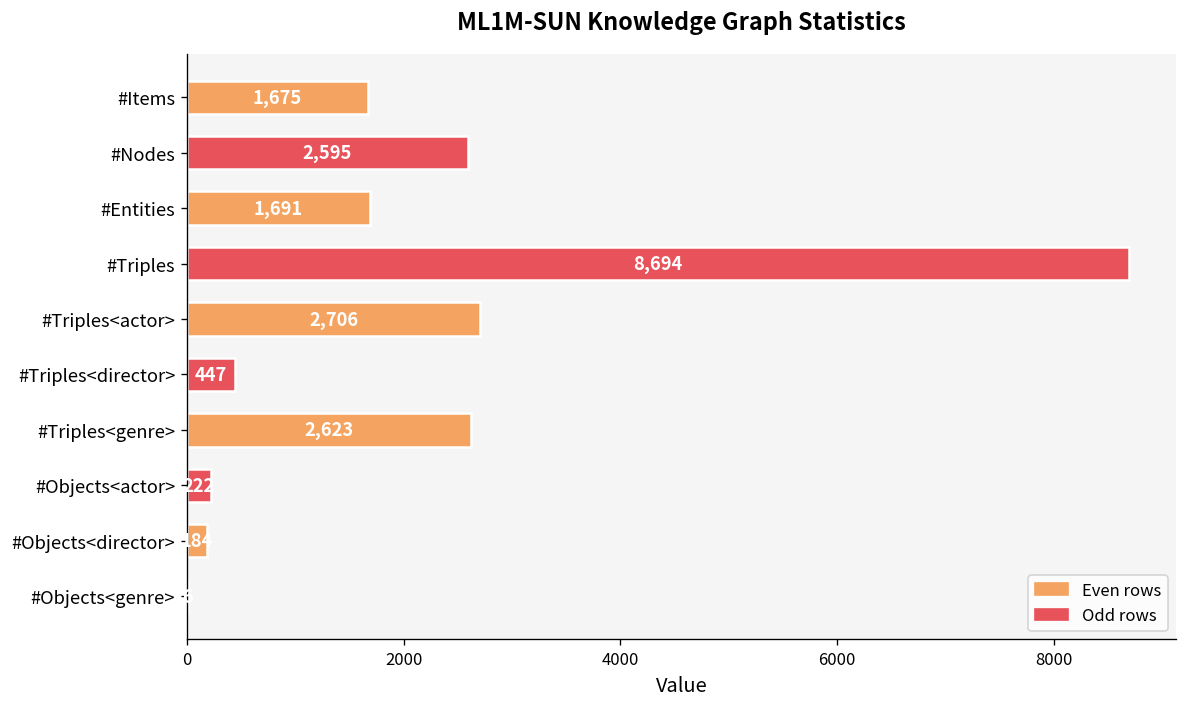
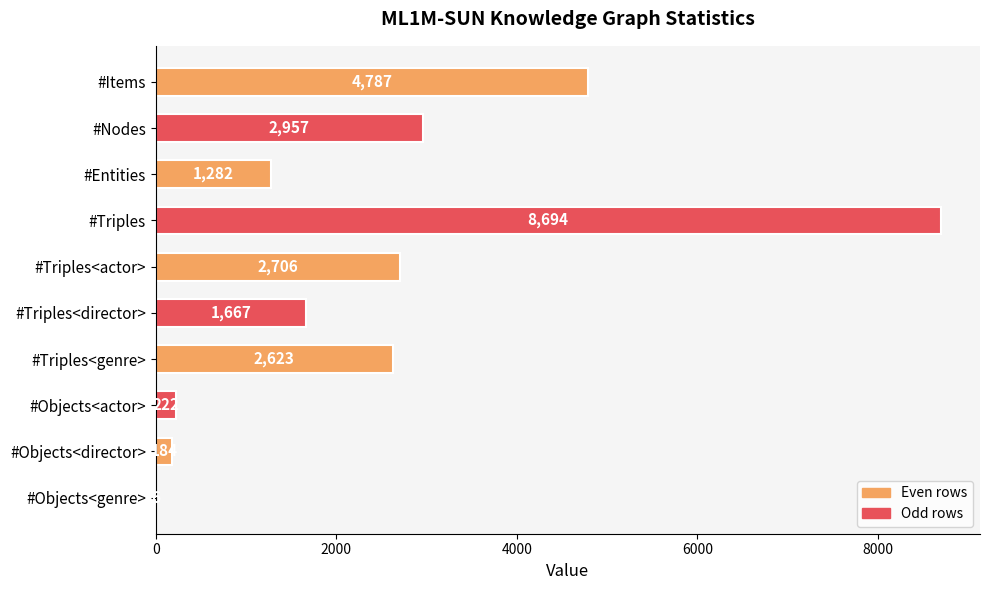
#Items: 1,675 -> 4,787
#Nodes: 2,595 -> 2,957
#Entities: 1,691 -> 1,282
#Triples<director>: 447 -> 1,667
